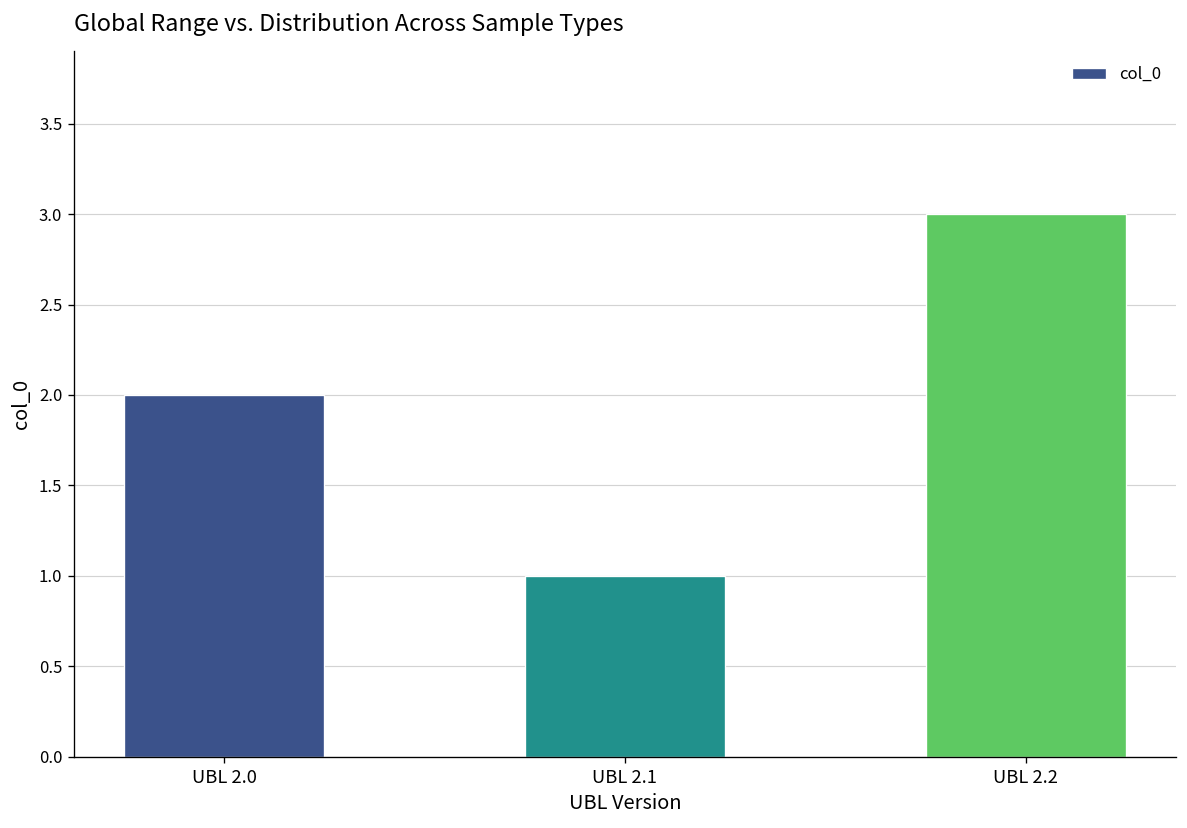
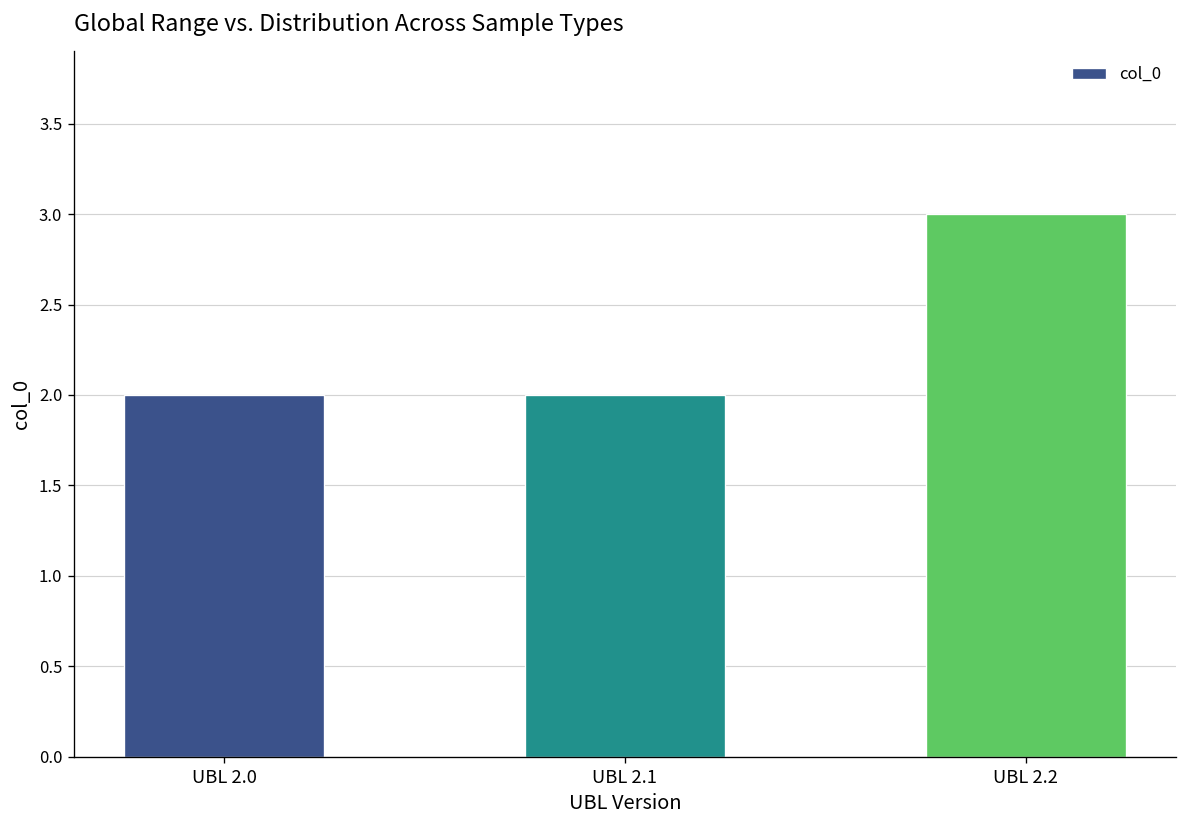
UBL 2.1: 1 -> 2
